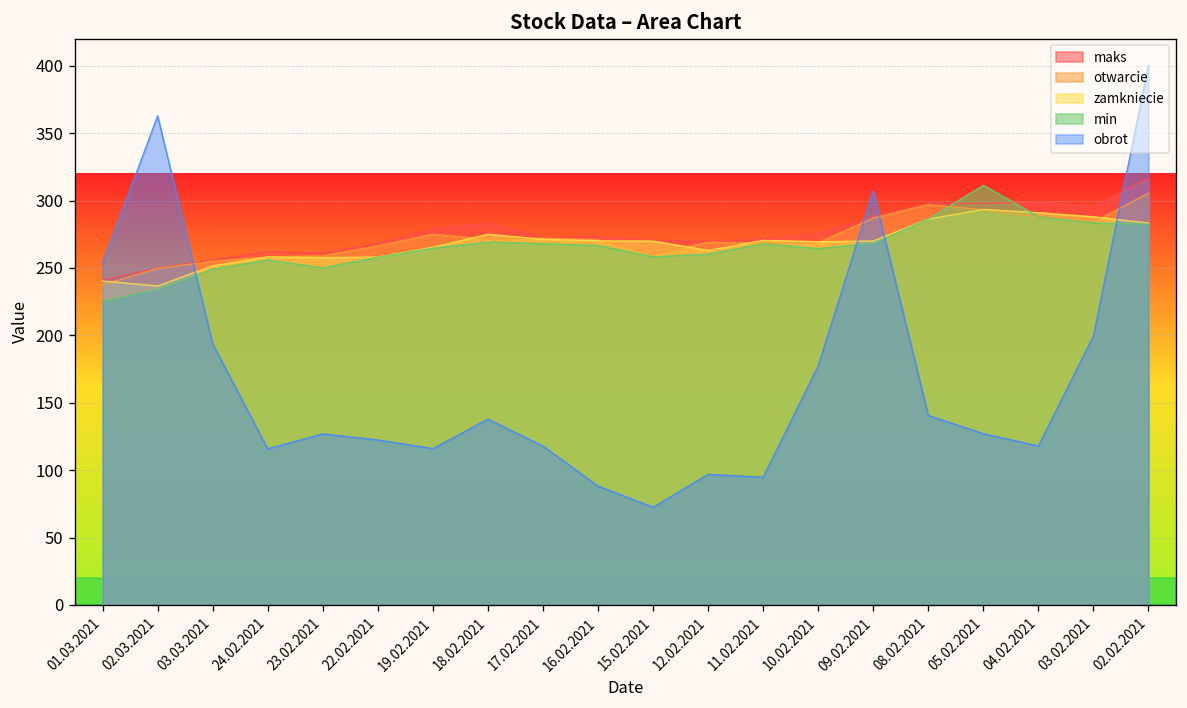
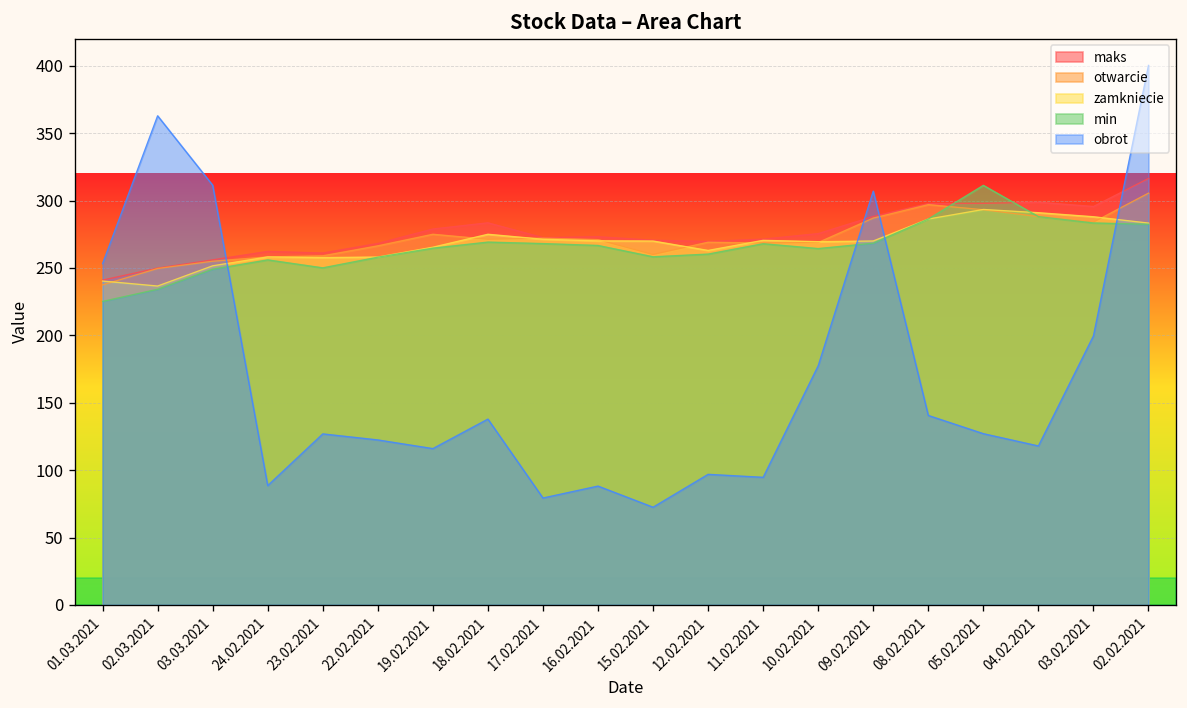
obrot, 03.03.2021: 194 -> 311
obrot, 24.02.2021: 116 -> 89
obrot, 17.02.2021: 118 -> 79
